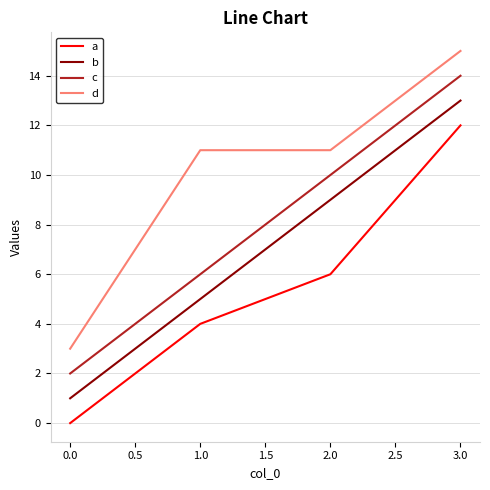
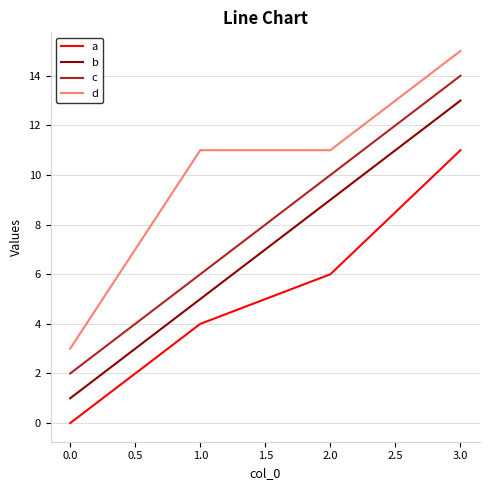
a, 3.0: 12 -> 11
